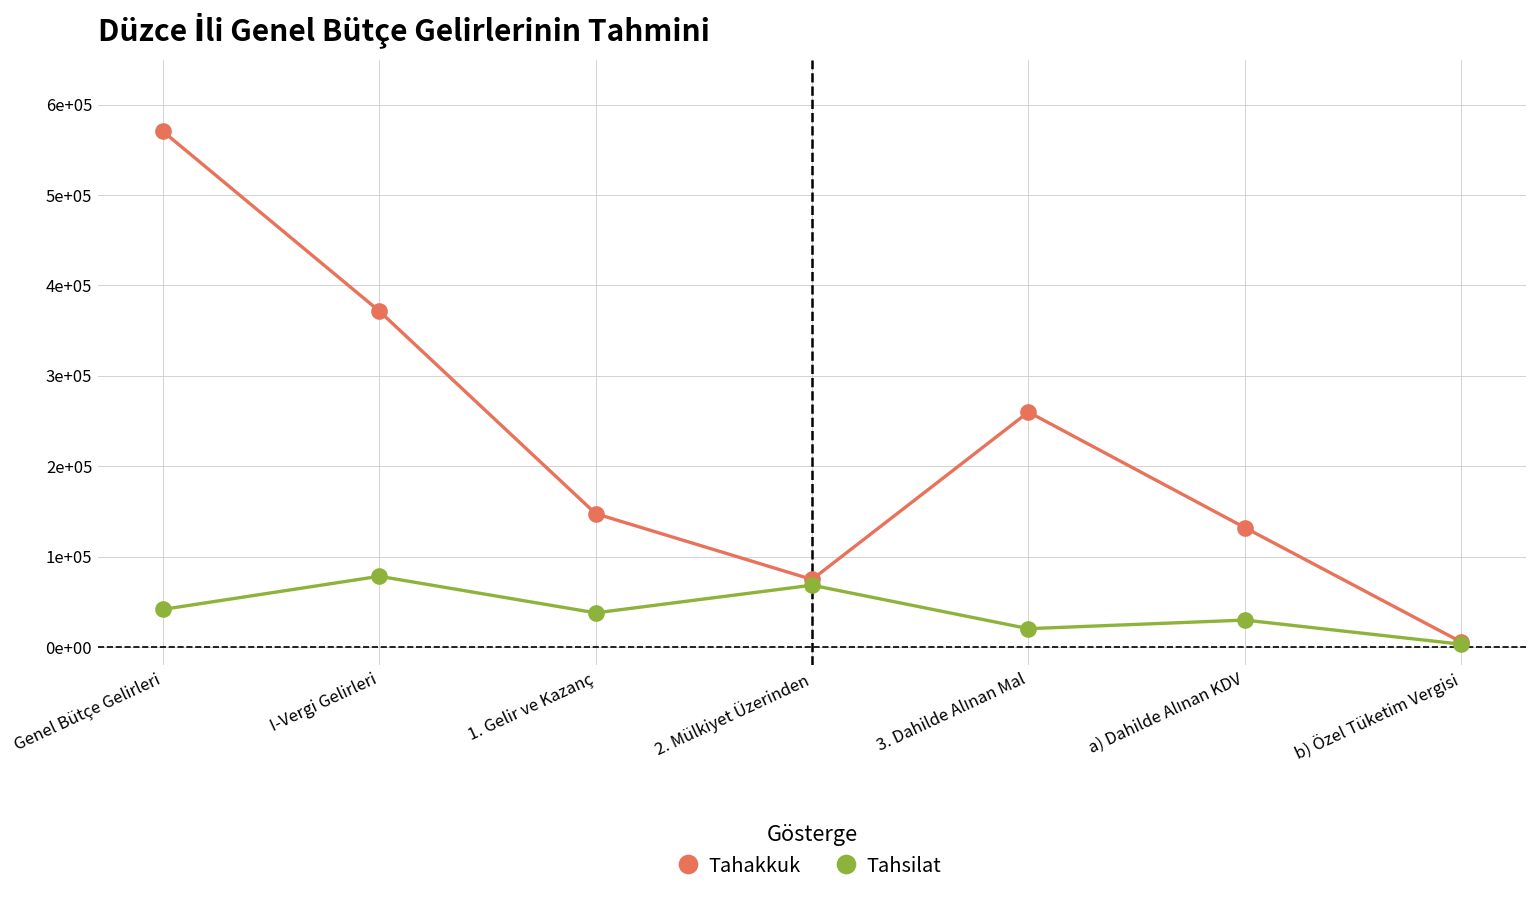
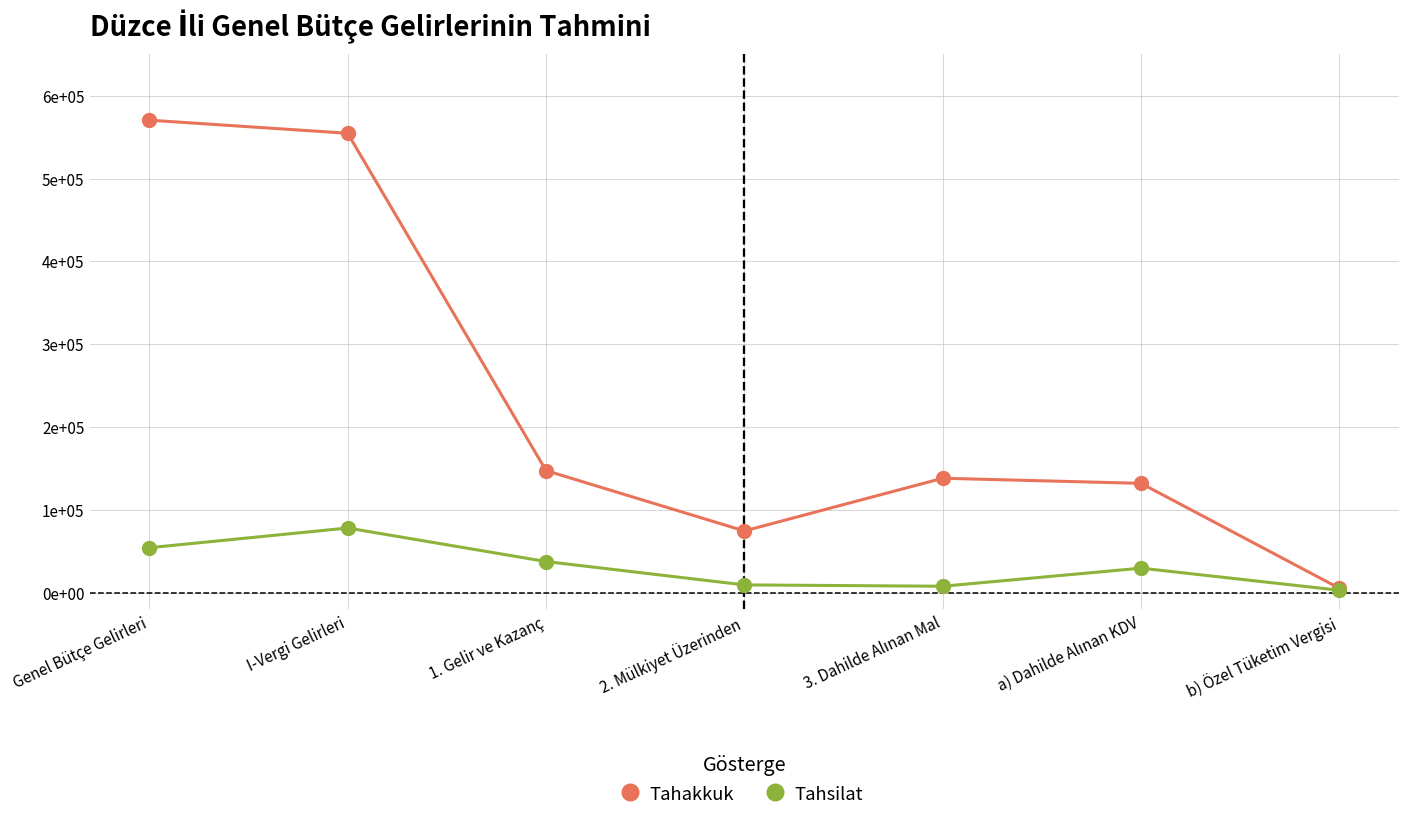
Tahsilat, Genel Bütçe Gelirleri: 40000 -> 50000
Tahakkuk, I-Vergi Gelirleri: 370000 -> 550000
Tahsilat, 2. Mülkiyet Üzerinden: 70000 -> 10000
Tahakkuk, 3. Dahilde Alınan Mal: 260000 -> 140000
Tahsilat, 3. Dahilde Alınan Mal: 20000 -> 10000
